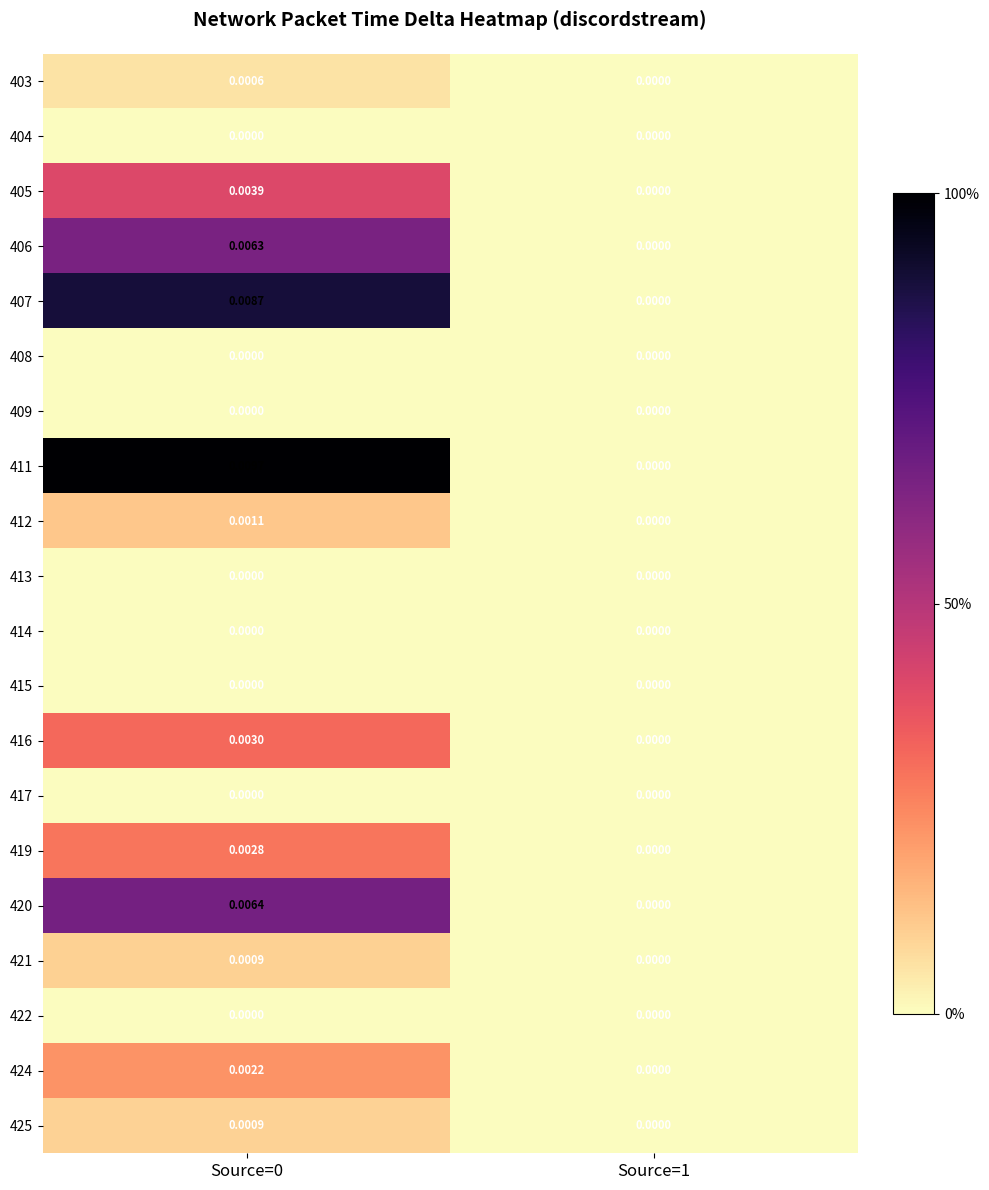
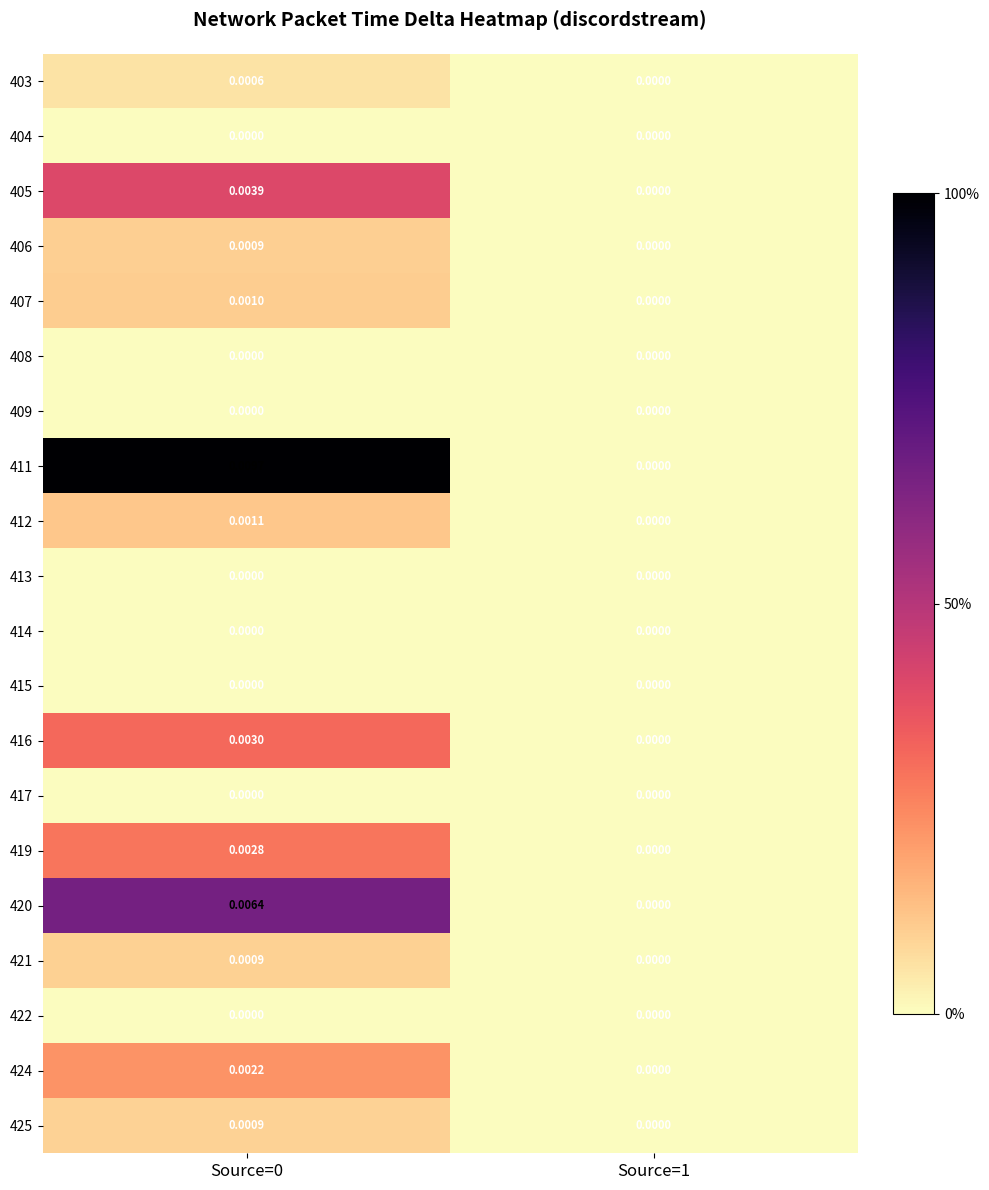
406, Source=0: 0.0063 -> 0.0009
407, Source=0: 0.0087 -> 0.0010
